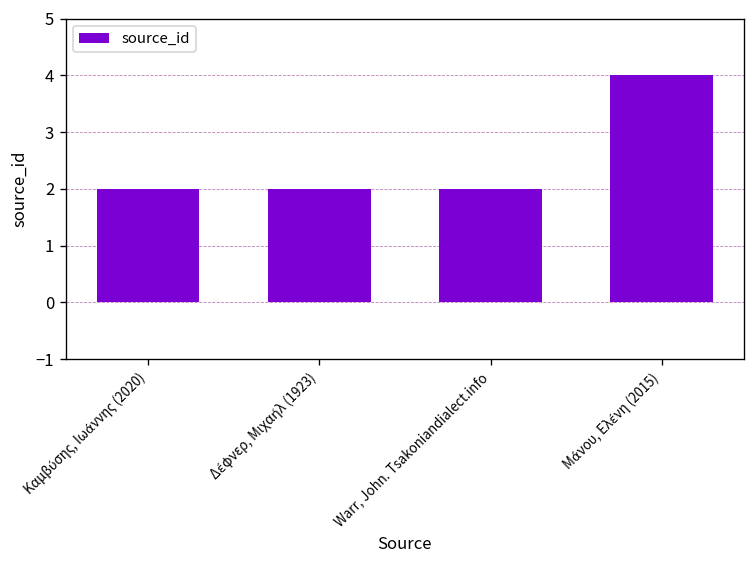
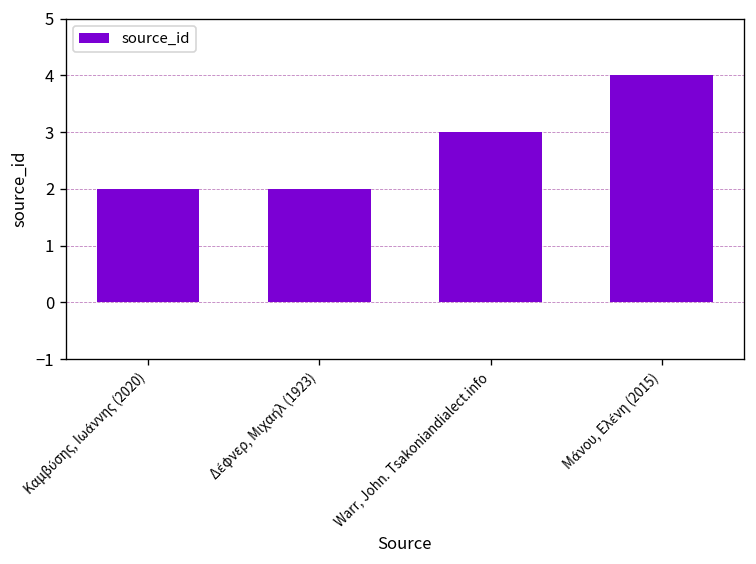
Warr, John. Tsakoniandialect.info: 2 -> 3
